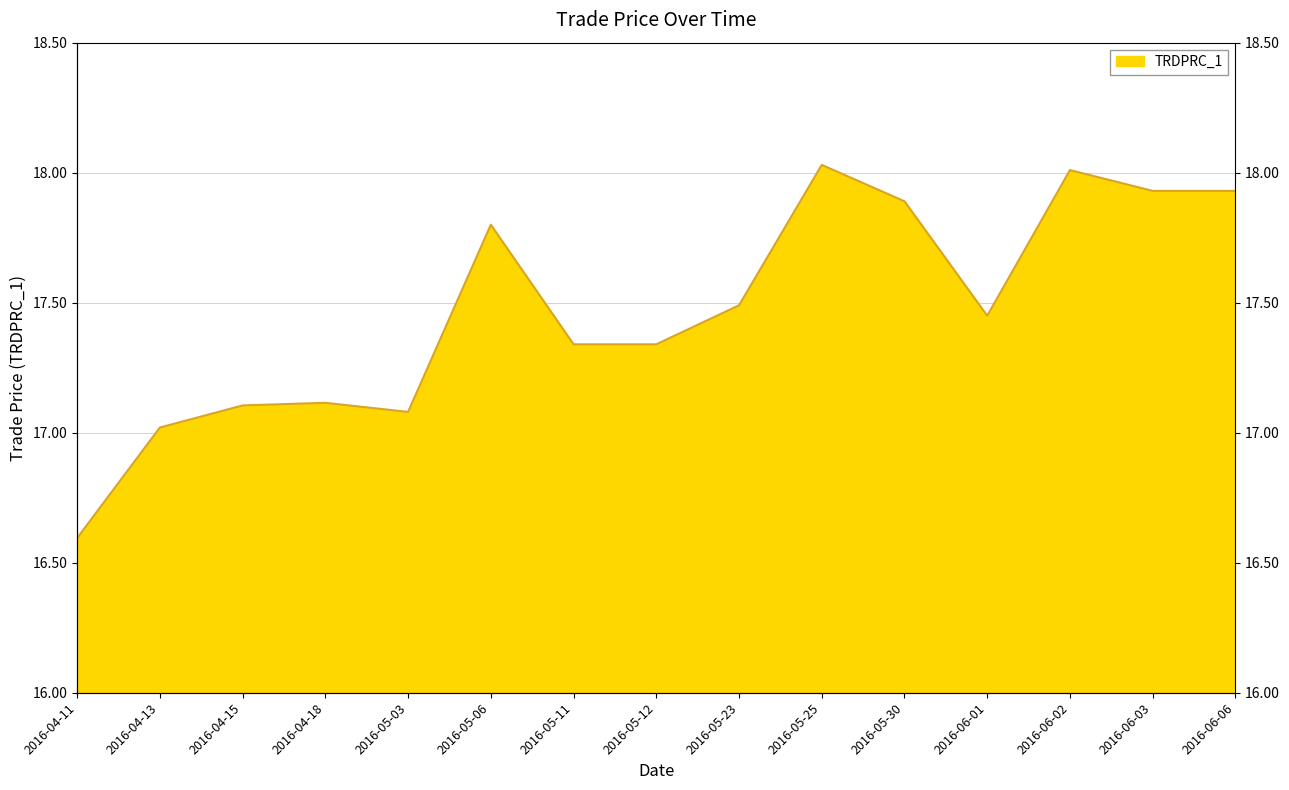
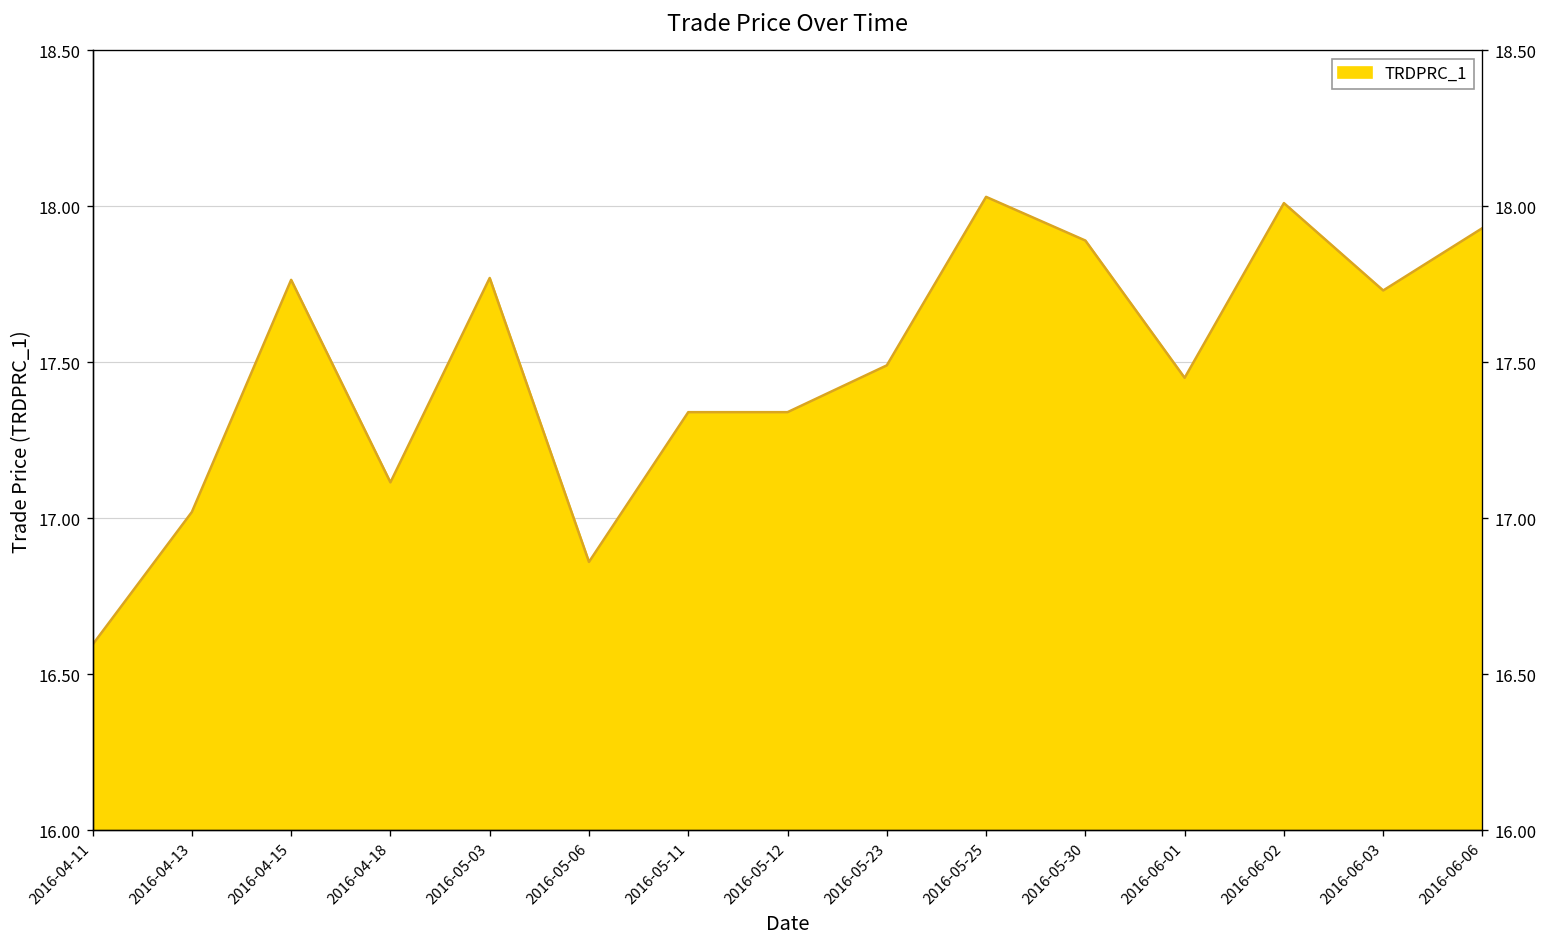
2016-04-15: 17.11 -> 17.76
2016-05-03: 17.08 -> 17.77
2016-05-06: 17.80 -> 16.86
2016-06-03: 17.93 -> 17.73
